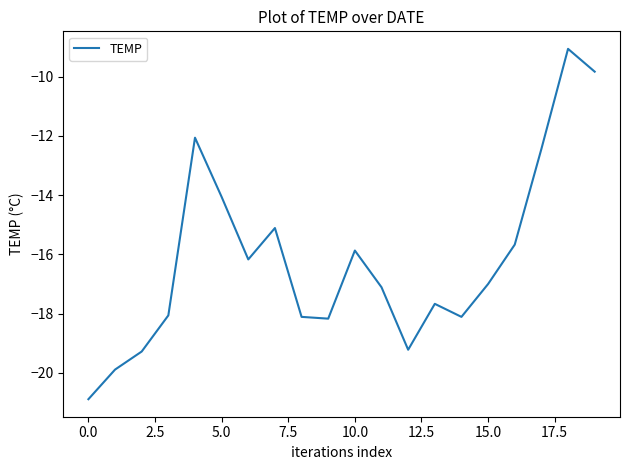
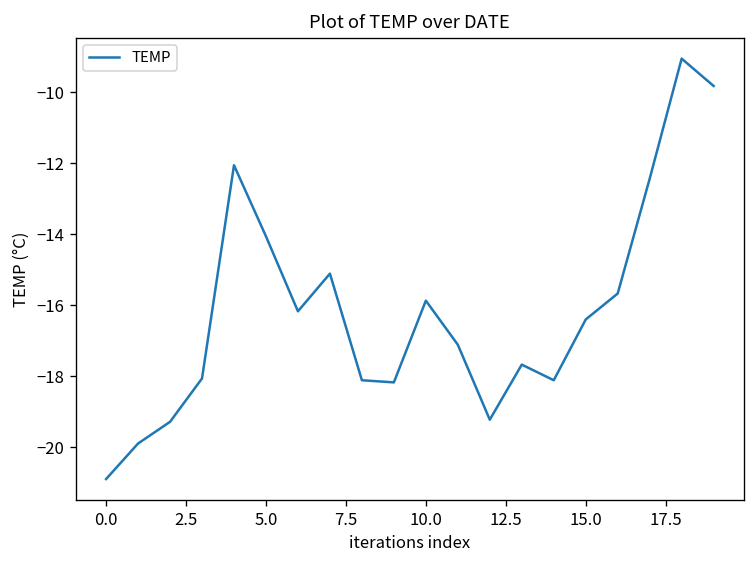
15.0: -17.0 -> -16.4
